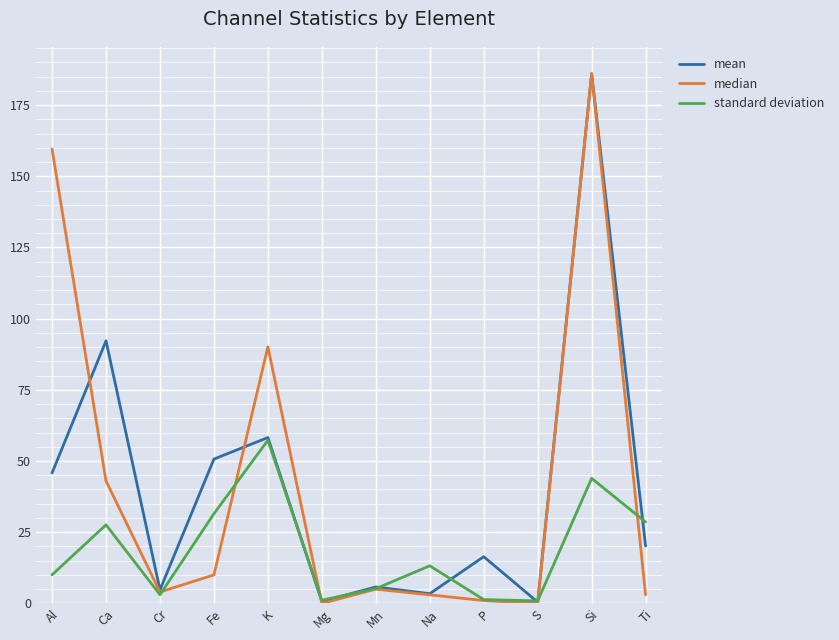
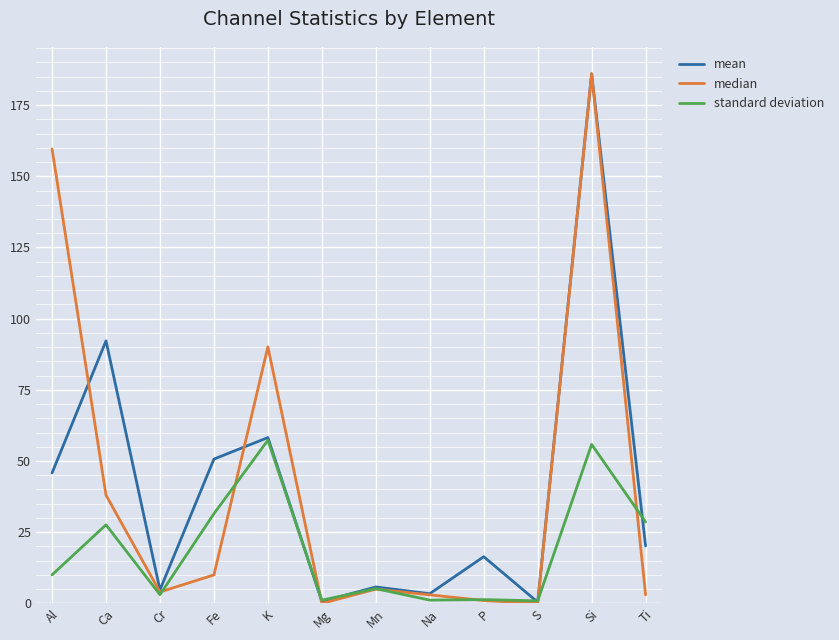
median, Ca: 43 -> 38
standard deviation, Na: 13 -> 1
standard deviation, Si: 44 -> 56
